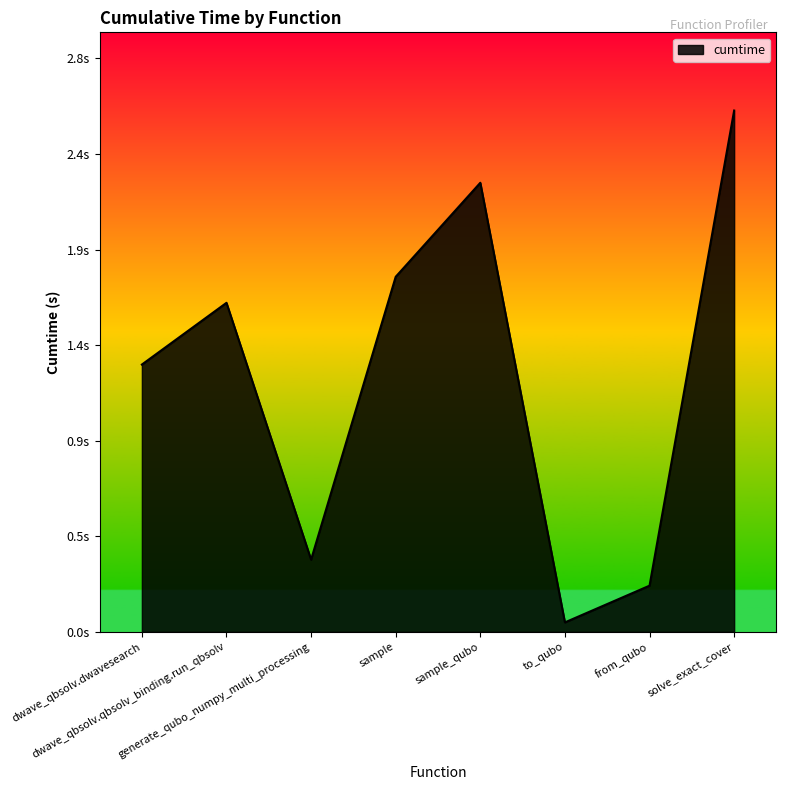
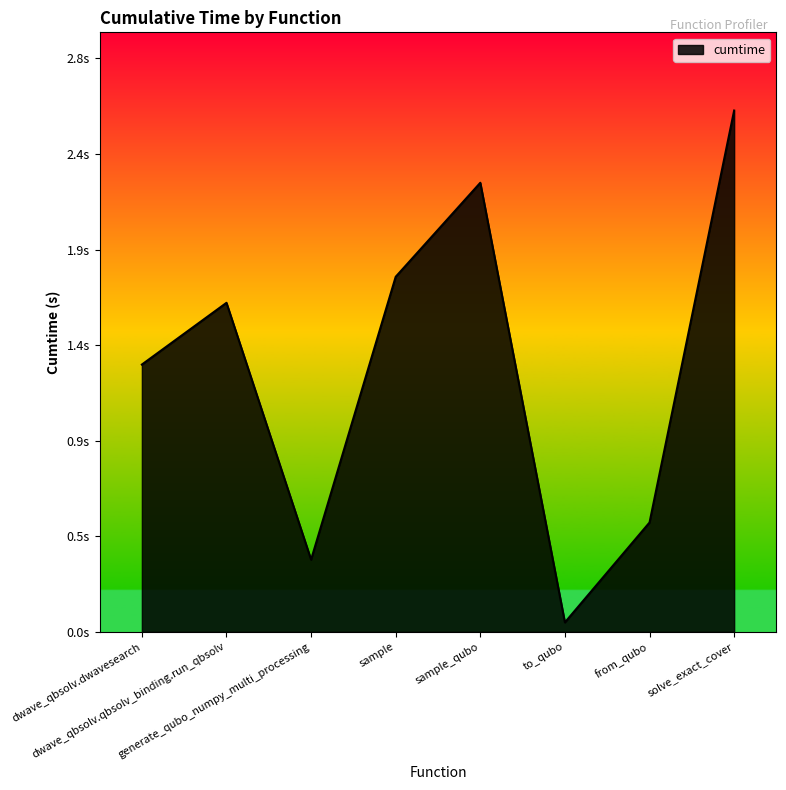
from_qubo: 0.23s -> 0.54s
